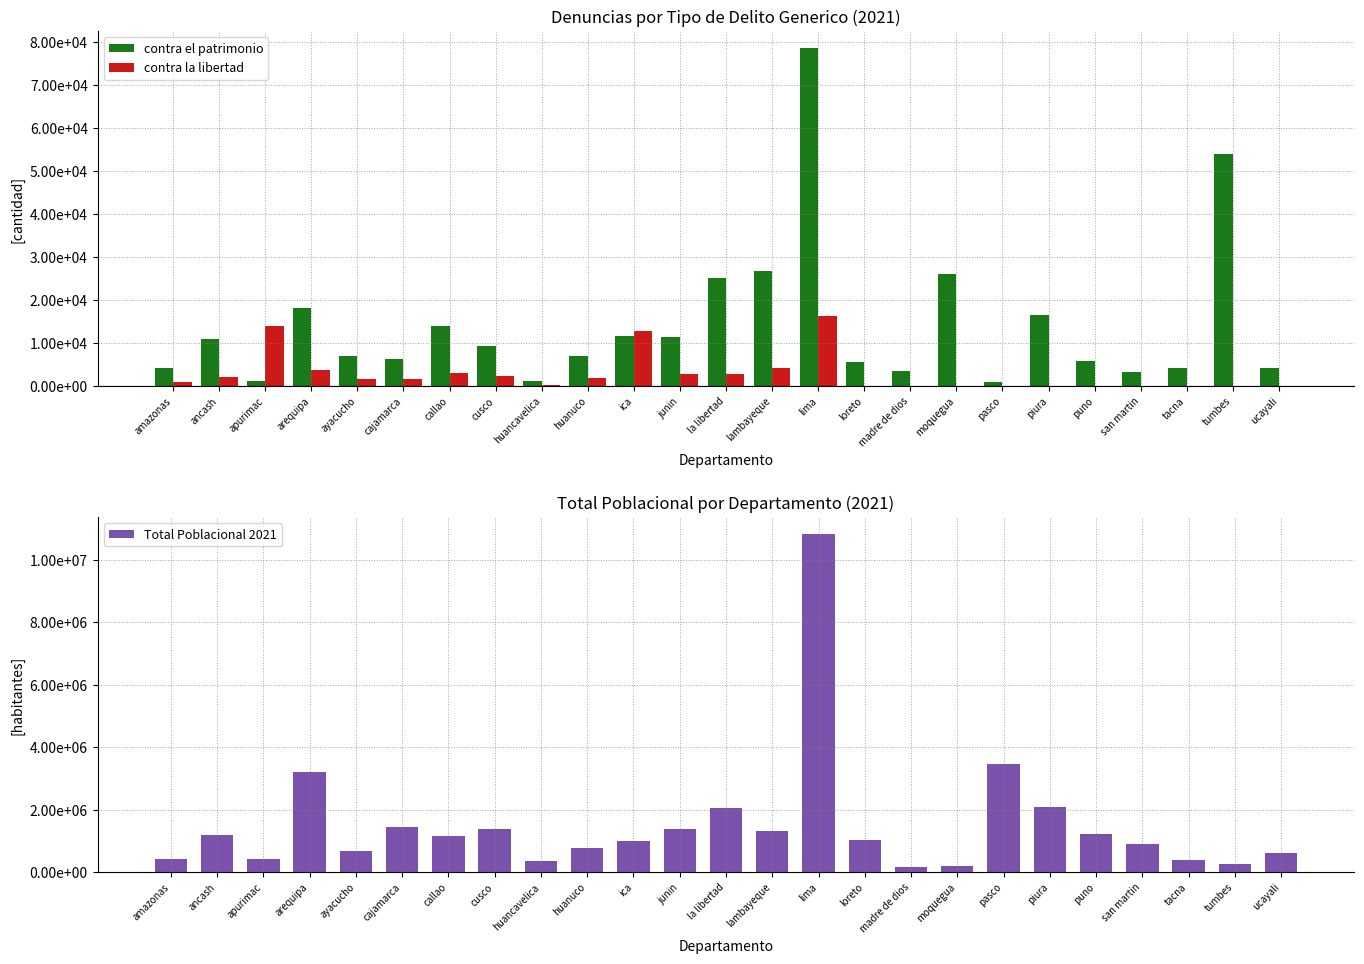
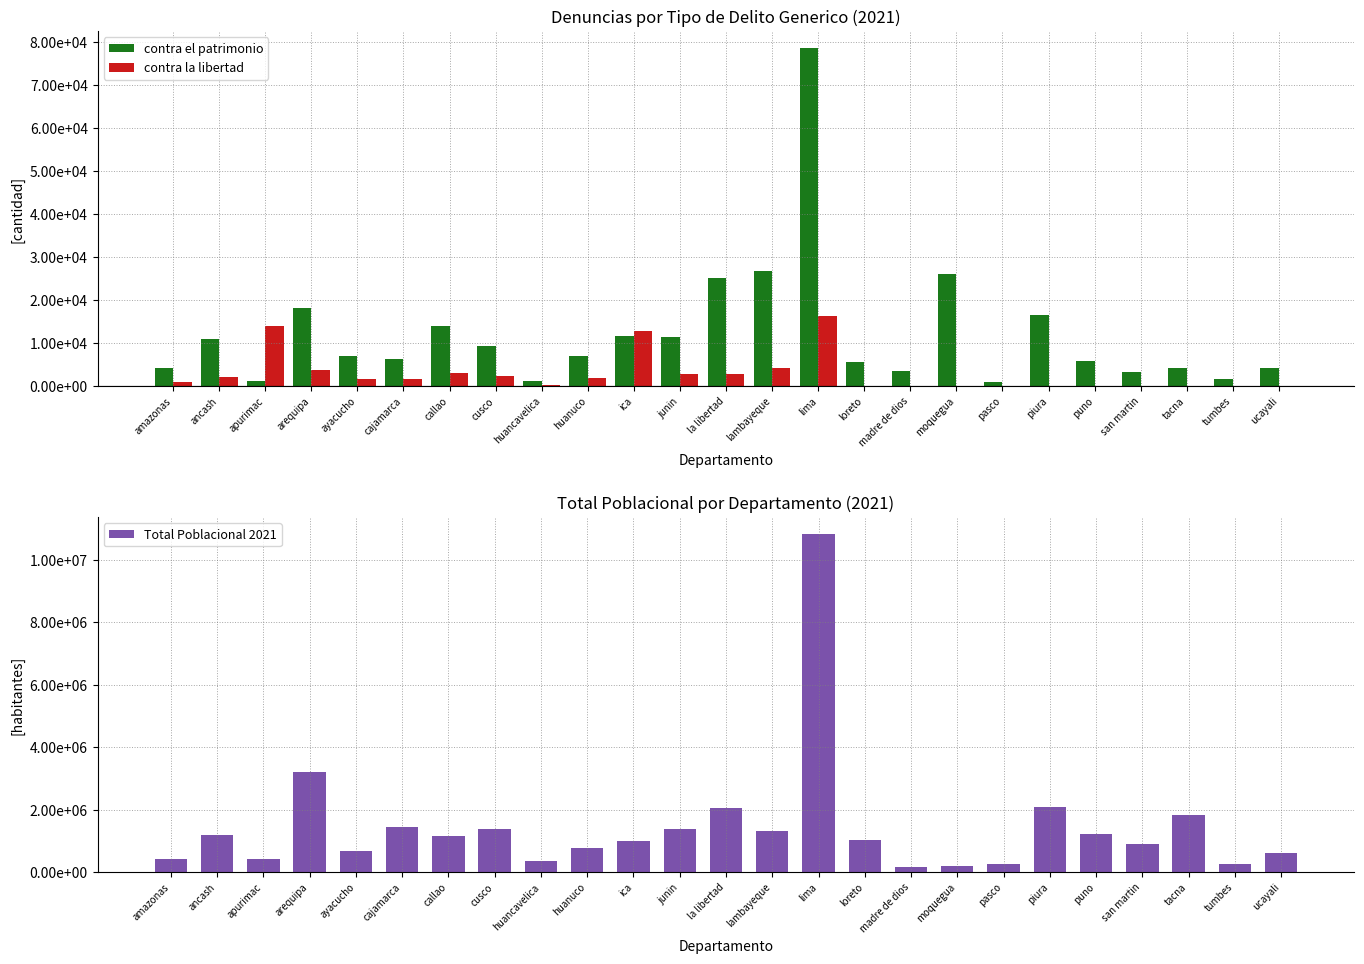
Denuncias por Tipo de Delito Generico (2021), contra el patrimonio, tumbes: 54000 -> 2000
Total Poblacional por Departamento (2021), pasco: 3400000 -> 300000
Total Poblacional por Departamento (2021), tacna: 400000 -> 1800000
